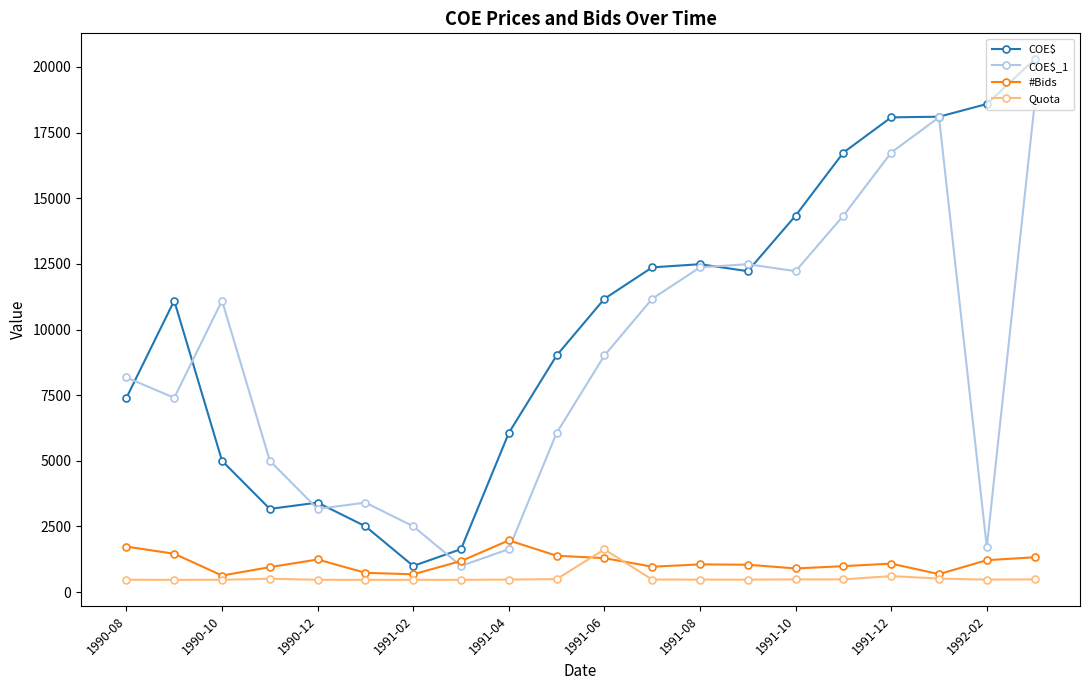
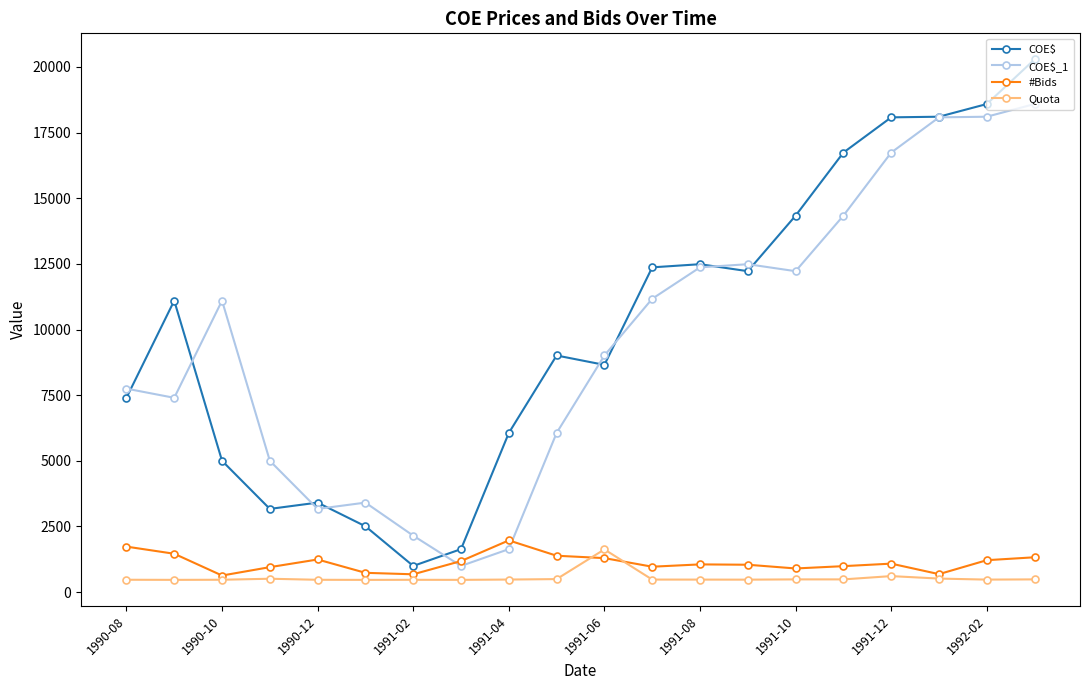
COE$_1, 1990-08: 8200 -> 7800
COE$_1, 1991-02: 2500 -> 2200
COE$, 1991-06: 11200 -> 8700
COE$_1, 1992-02: 1700 -> 18100
